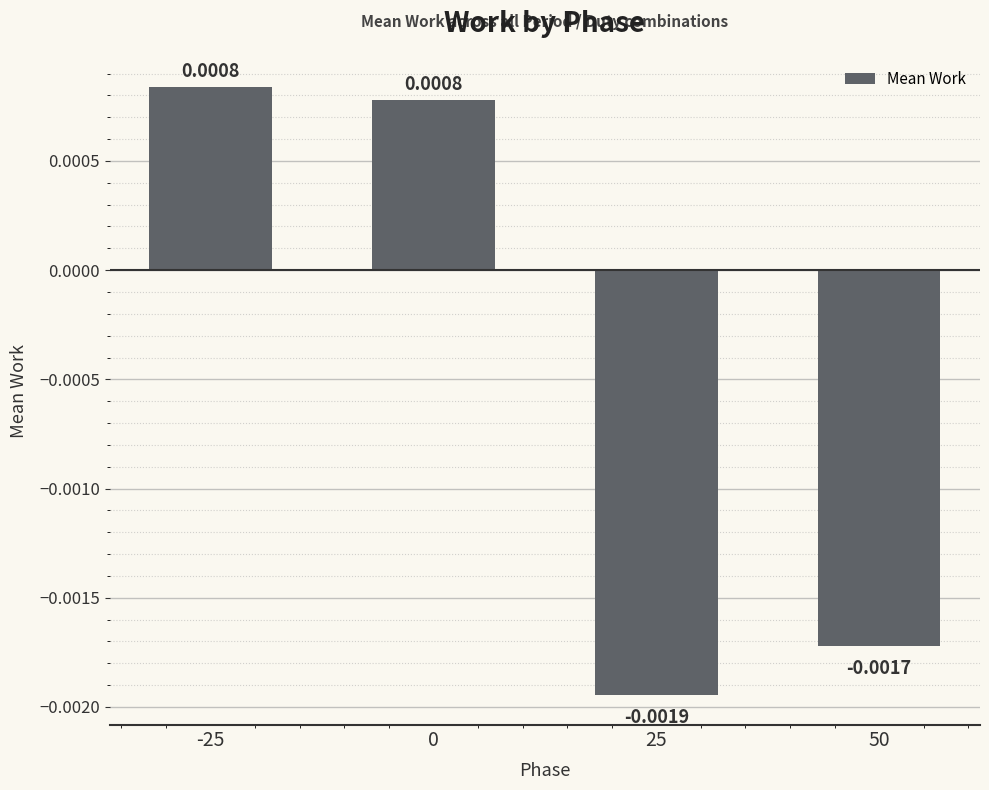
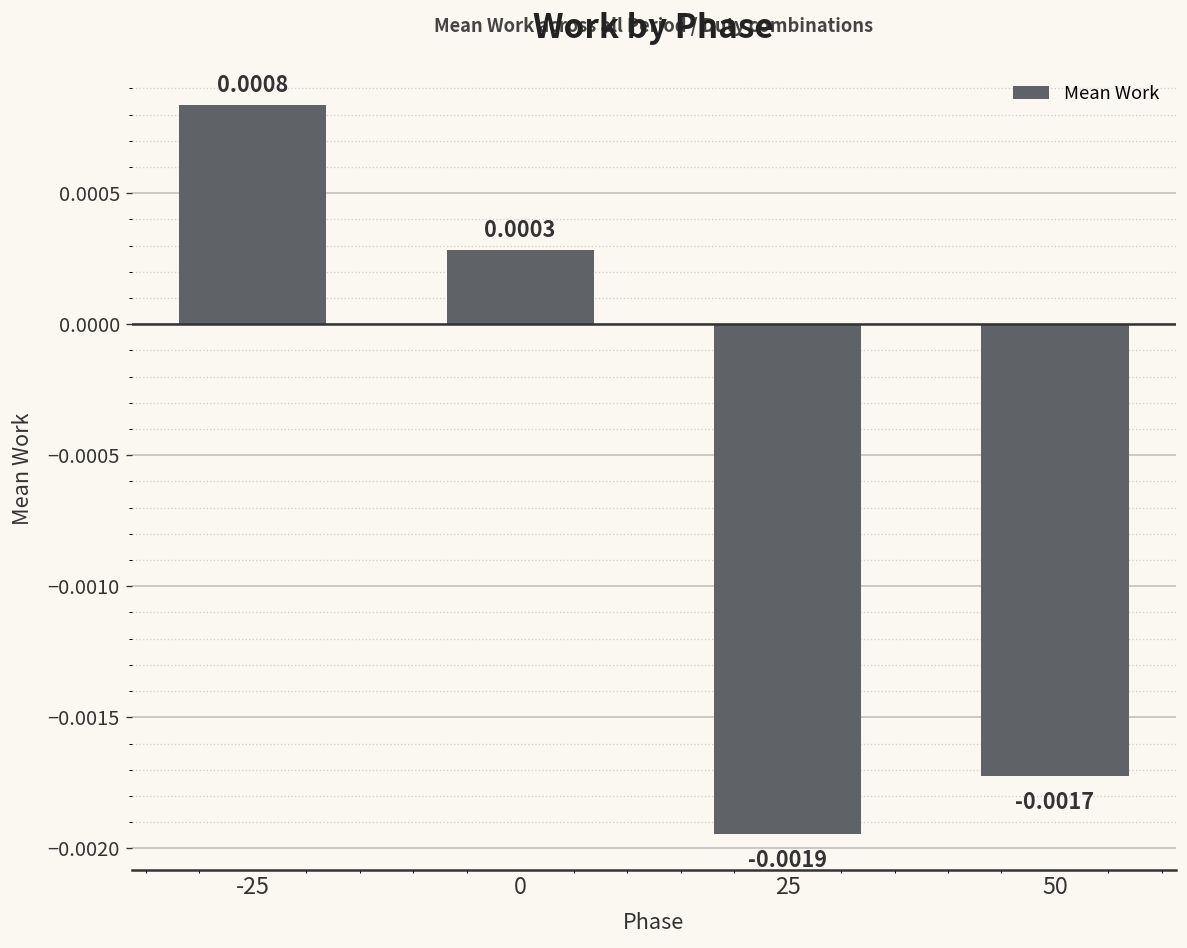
0: 0.0008 -> 0.0003
